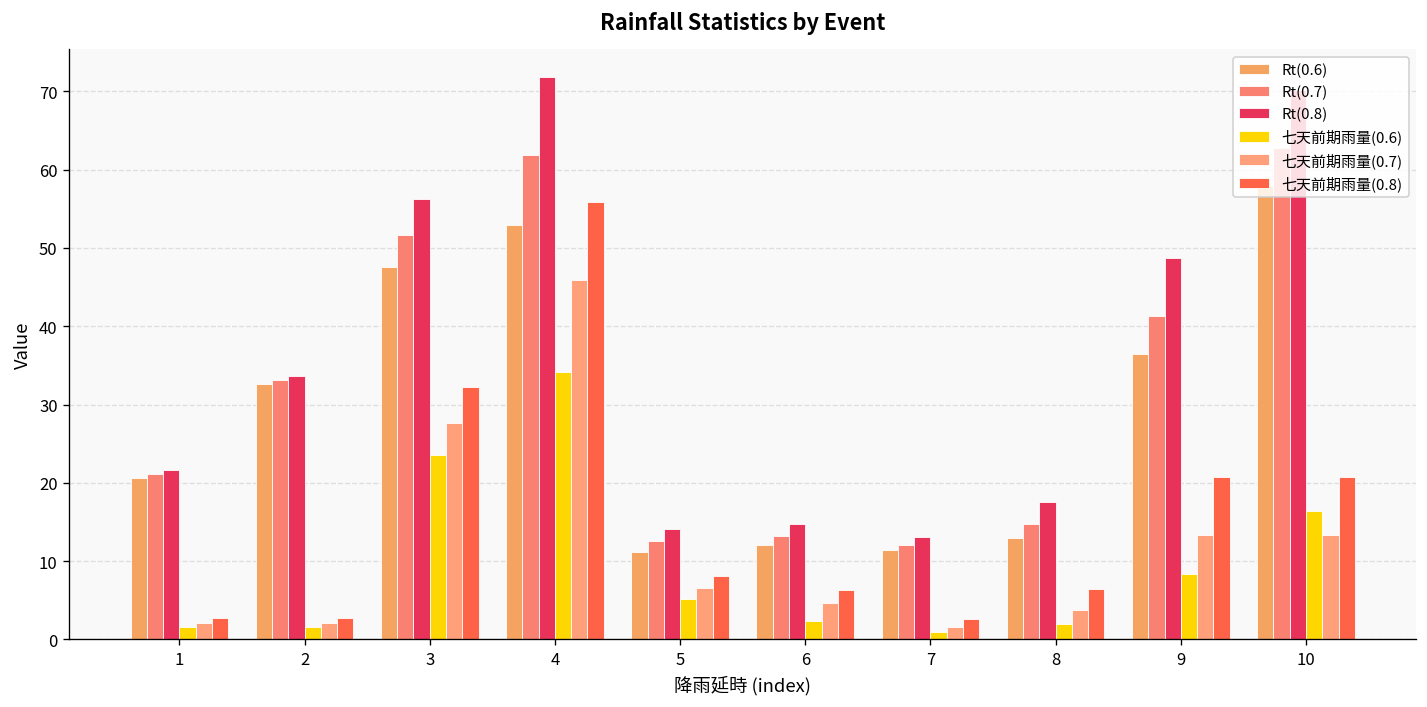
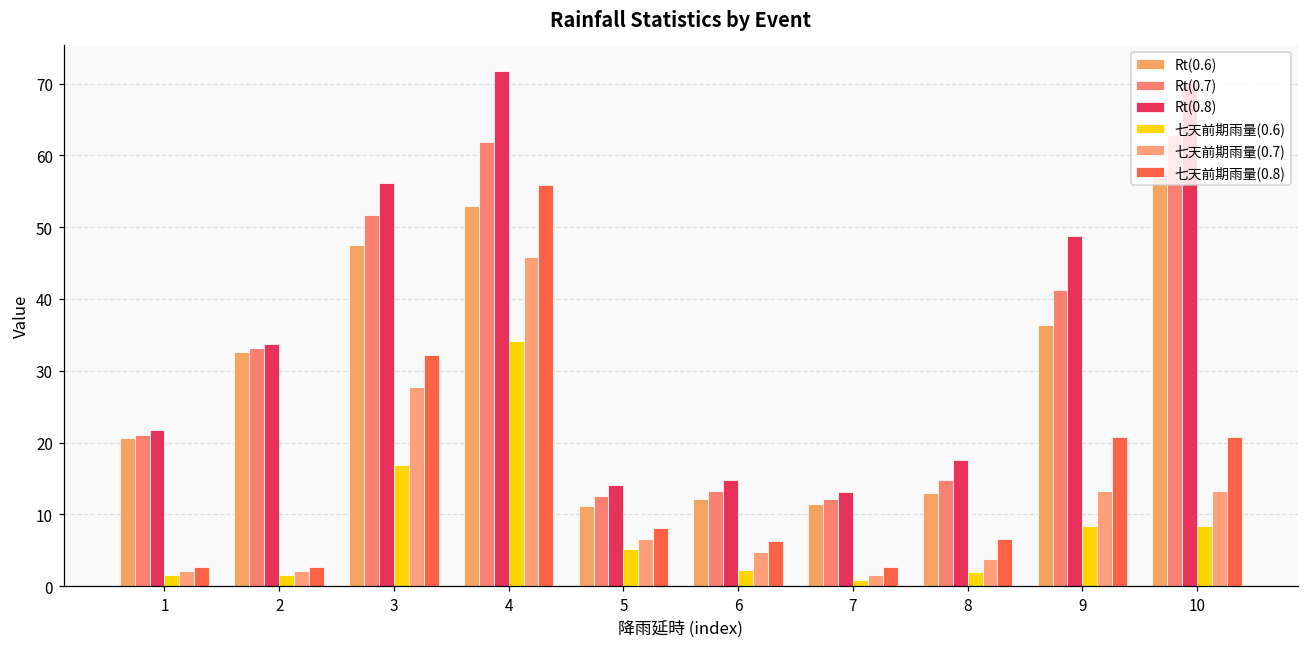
七天前期雨量(0.6), 3: 24 -> 17
七天前期雨量(0.6), 10: 16 -> 8
